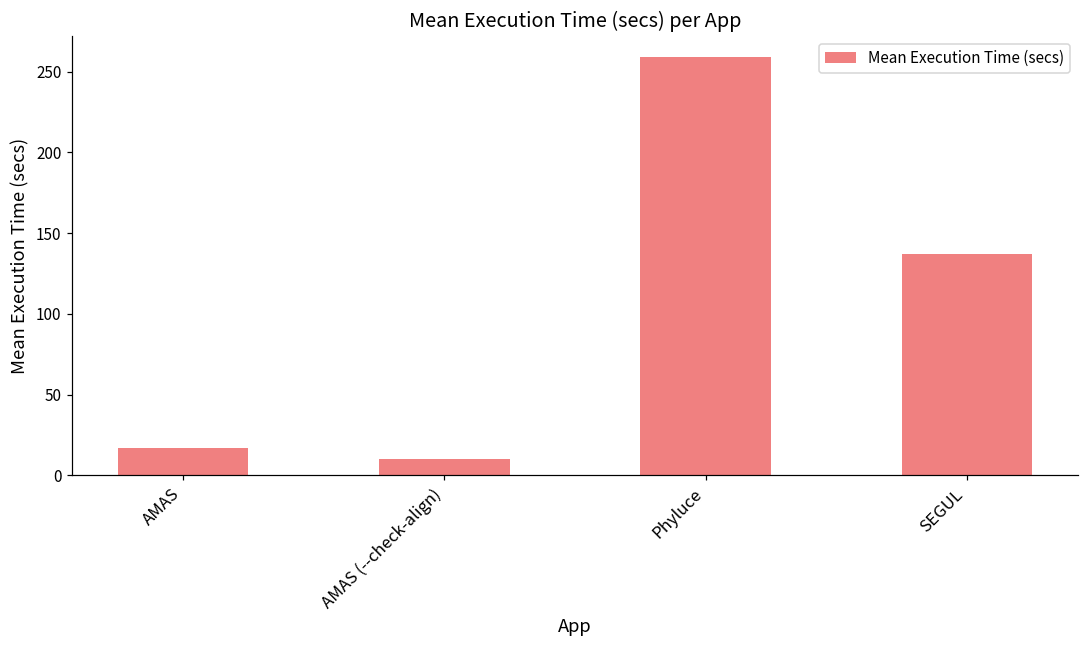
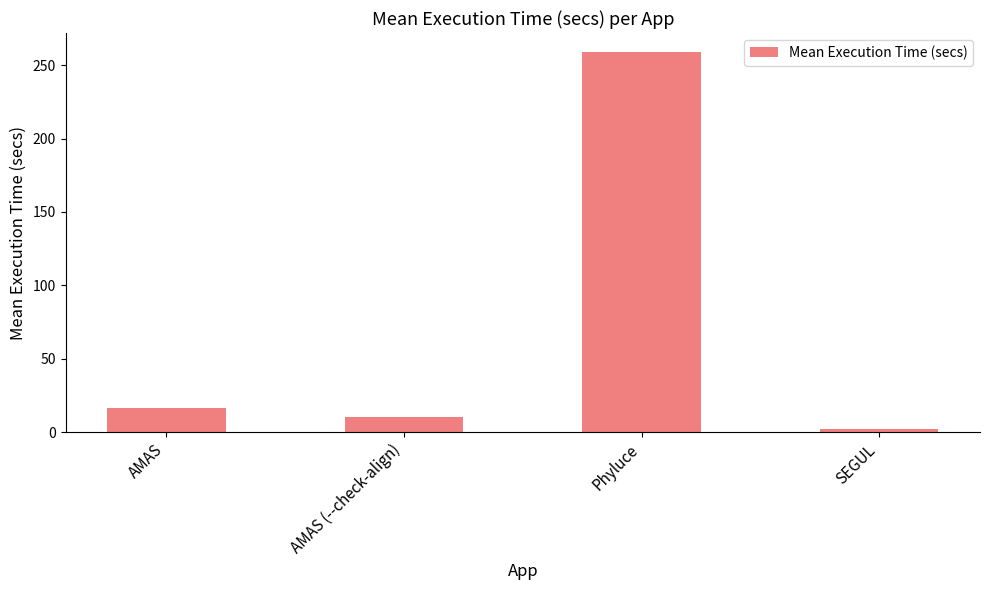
SEGUL: 137 -> 2
